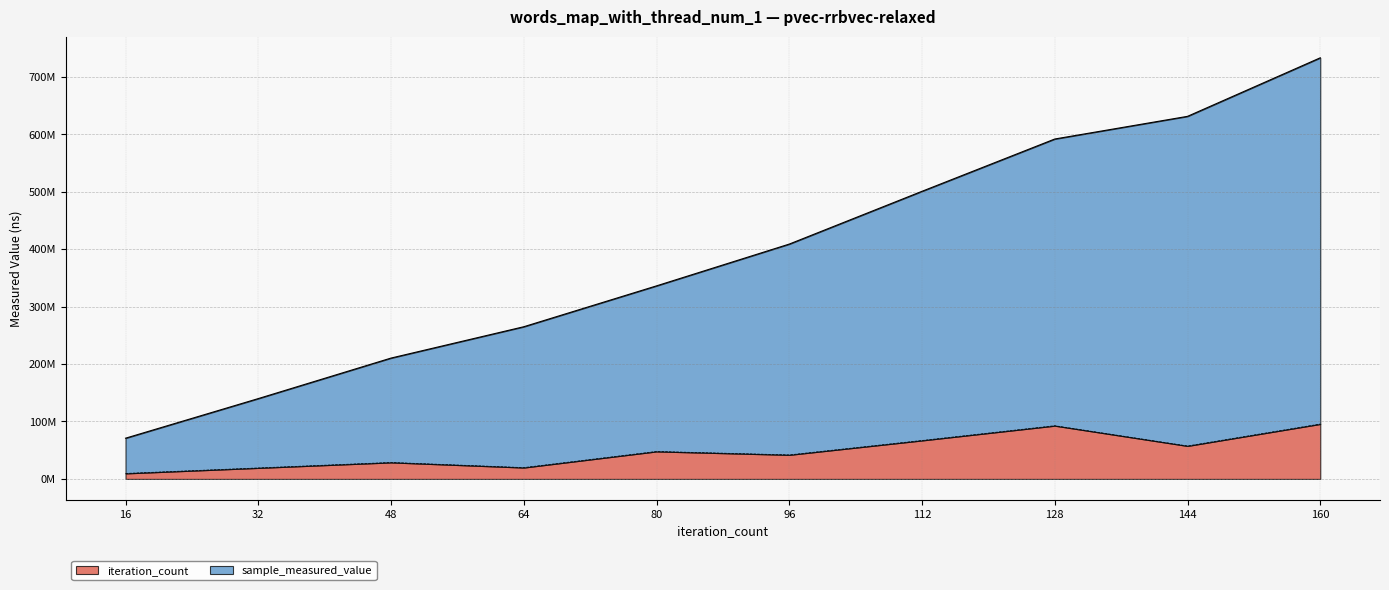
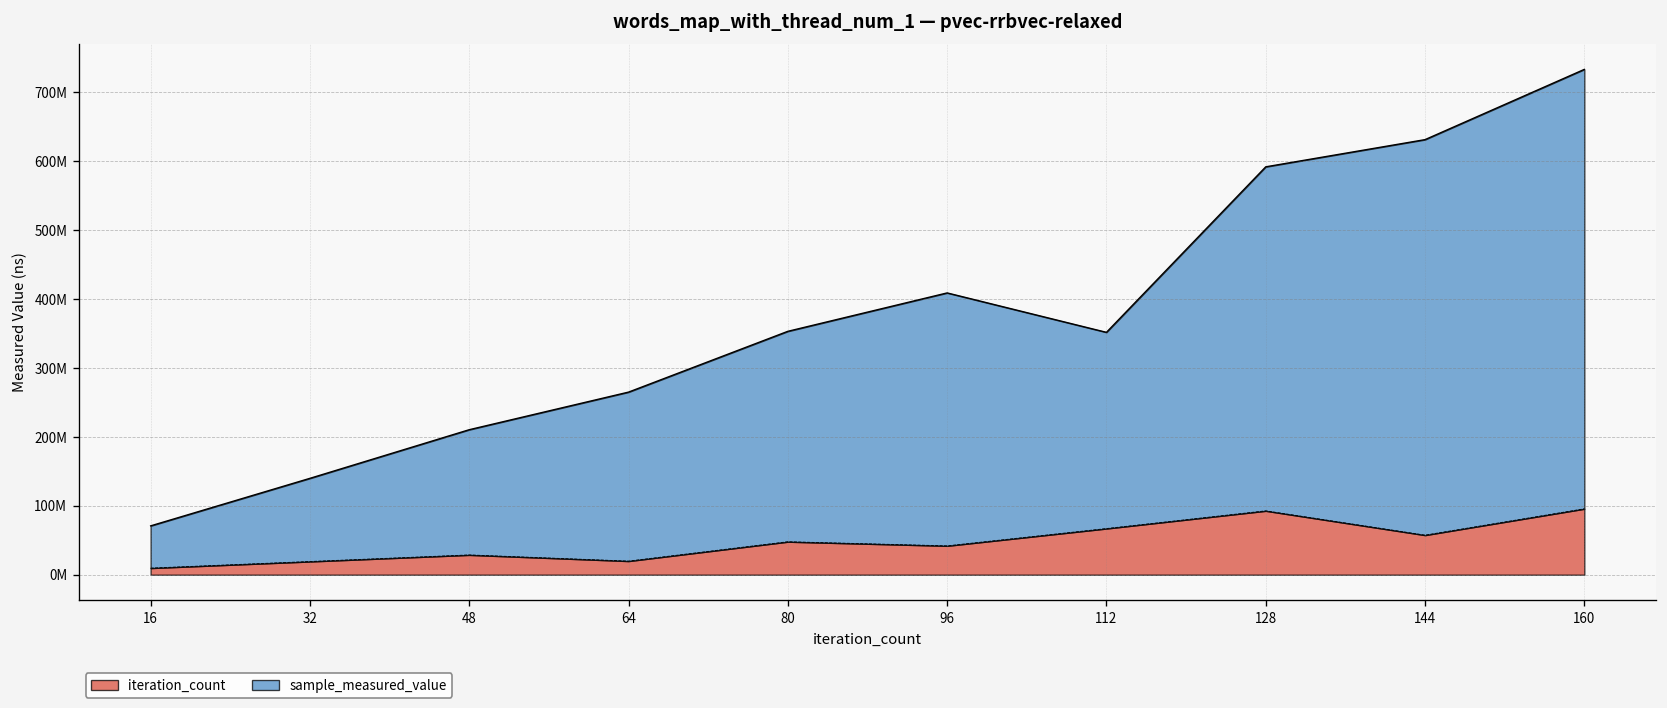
sample_measured_value, 80: 290000000 -> 310000000
sample_measured_value, 112: 430000000 -> 280000000
